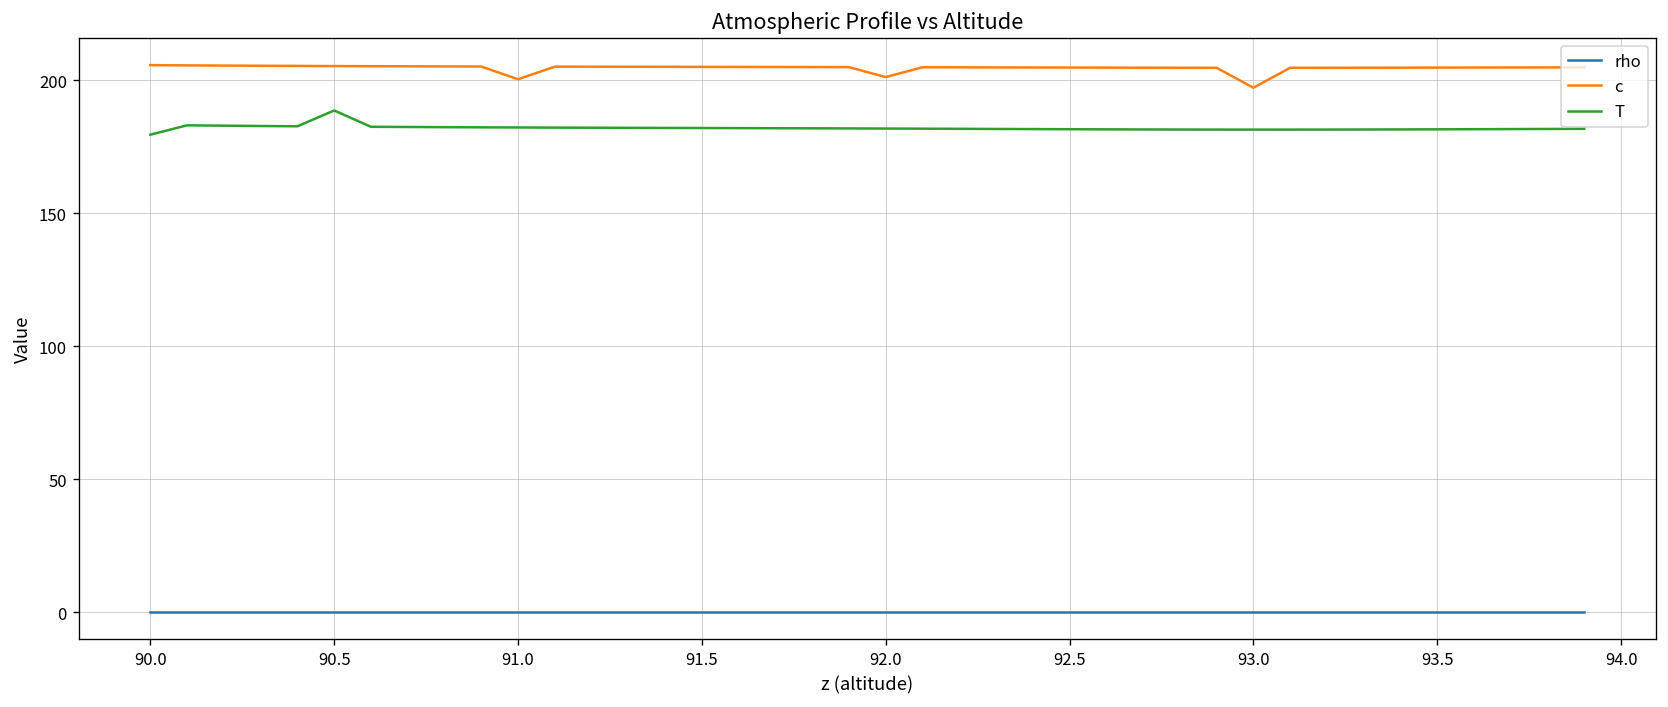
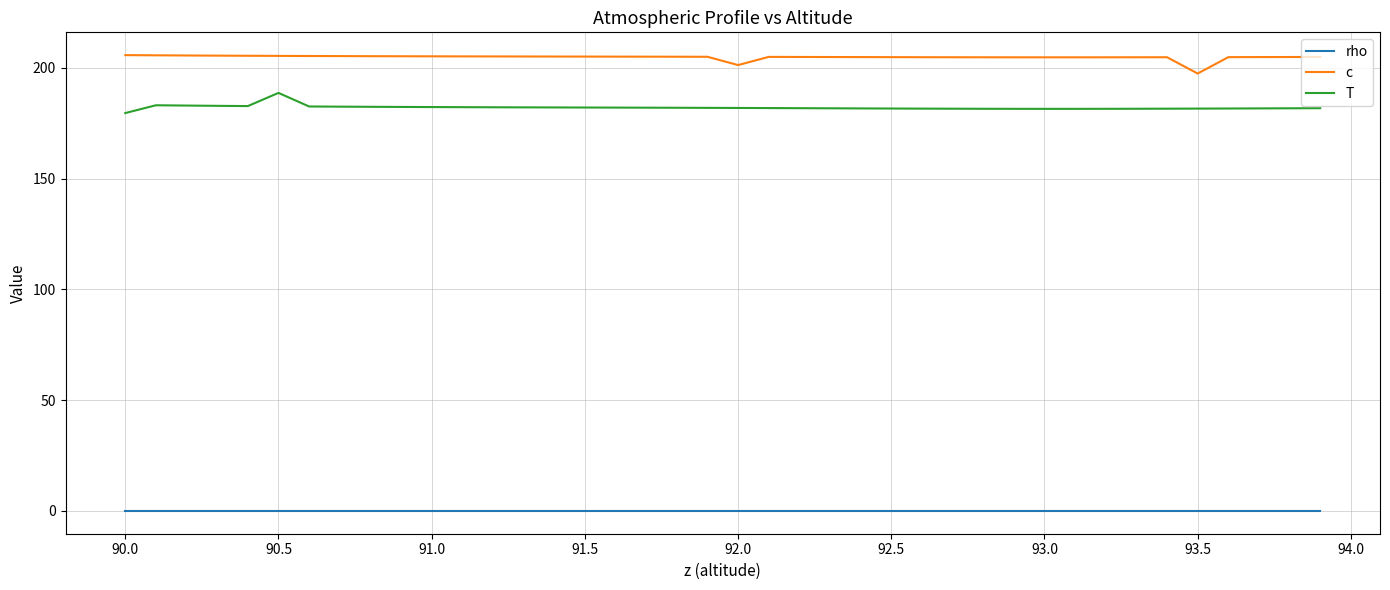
c, 91.0: 200 -> 205
c, 93.0: 197 -> 205
c, 93.5: 205 -> 197
